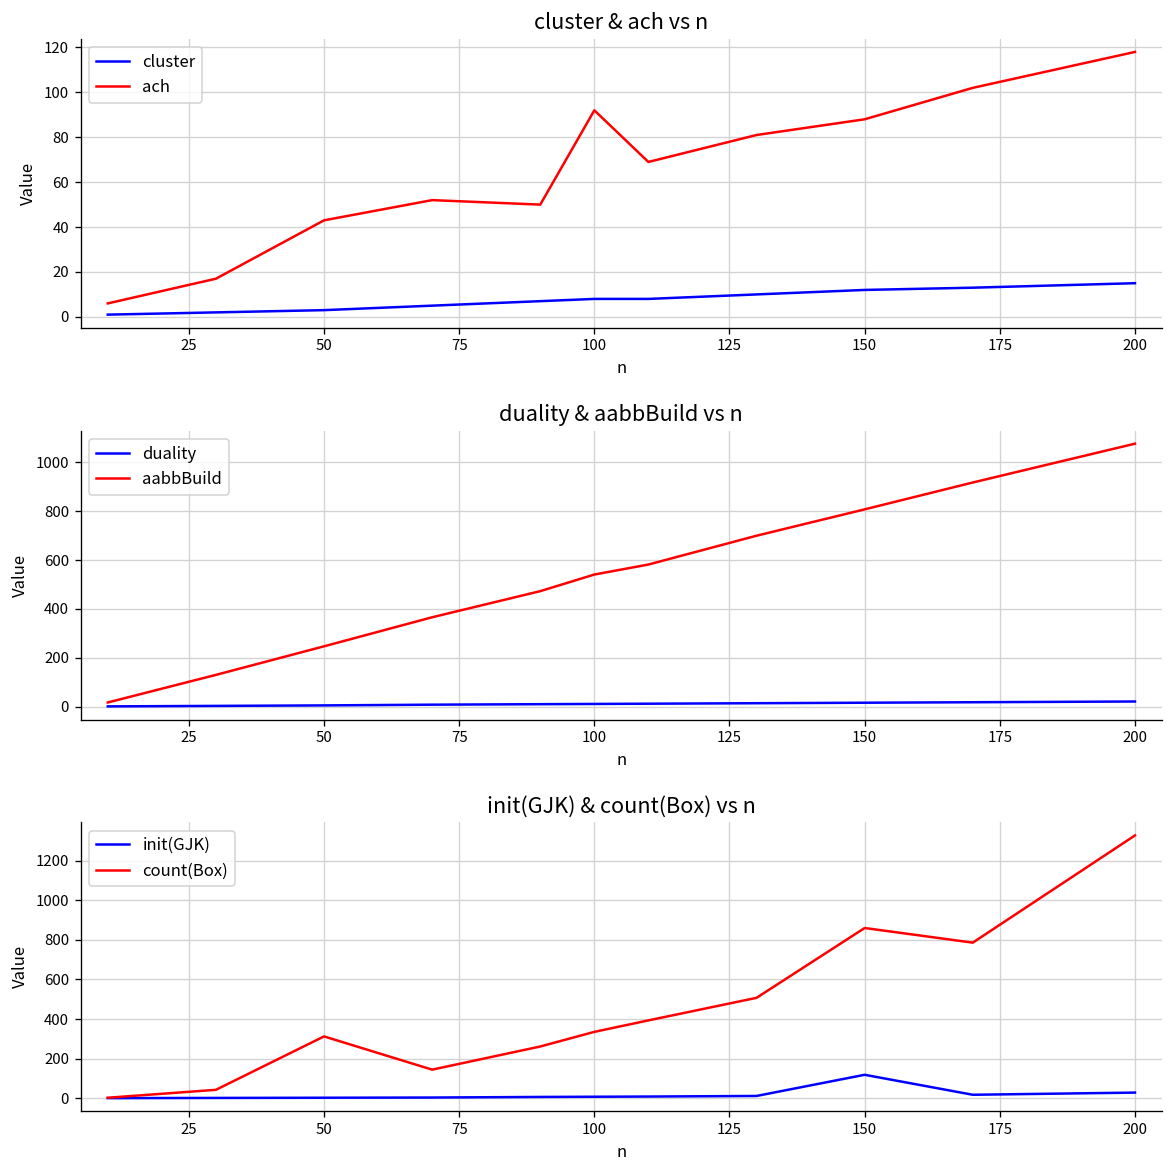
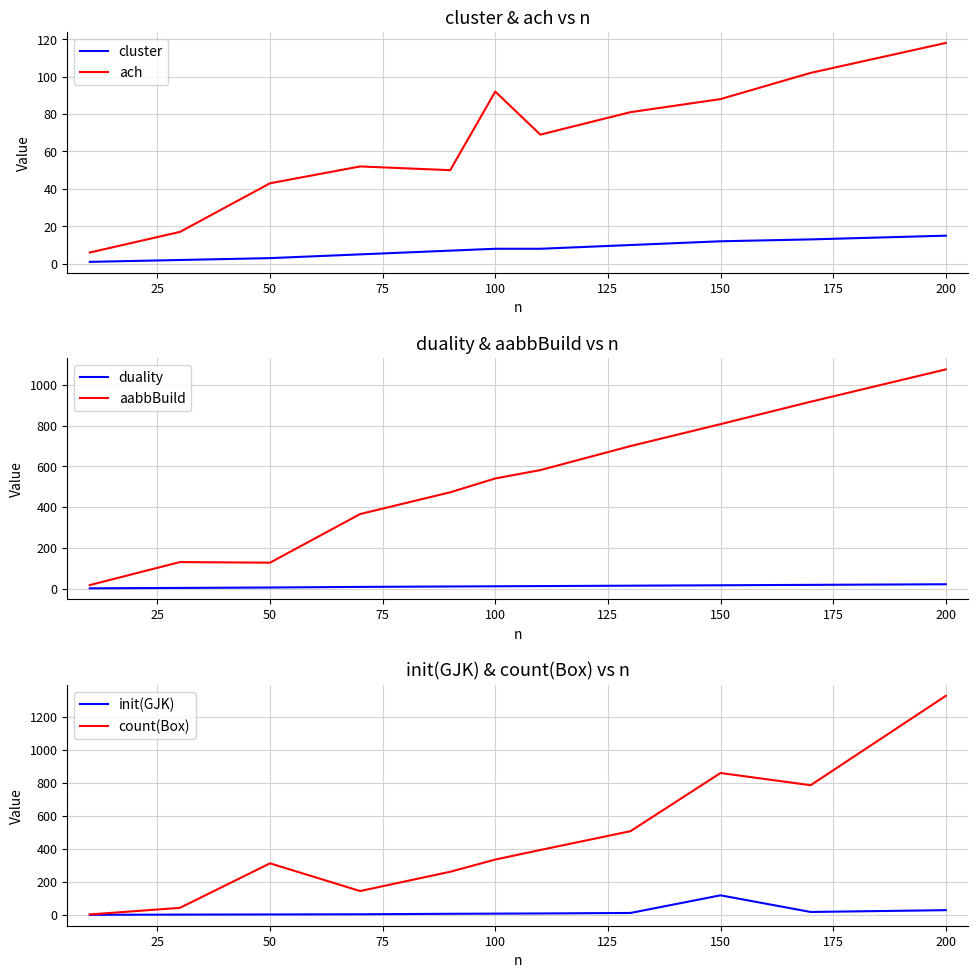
duality & aabbBuild vs n, aabbBuild, 50: 250 -> 130
